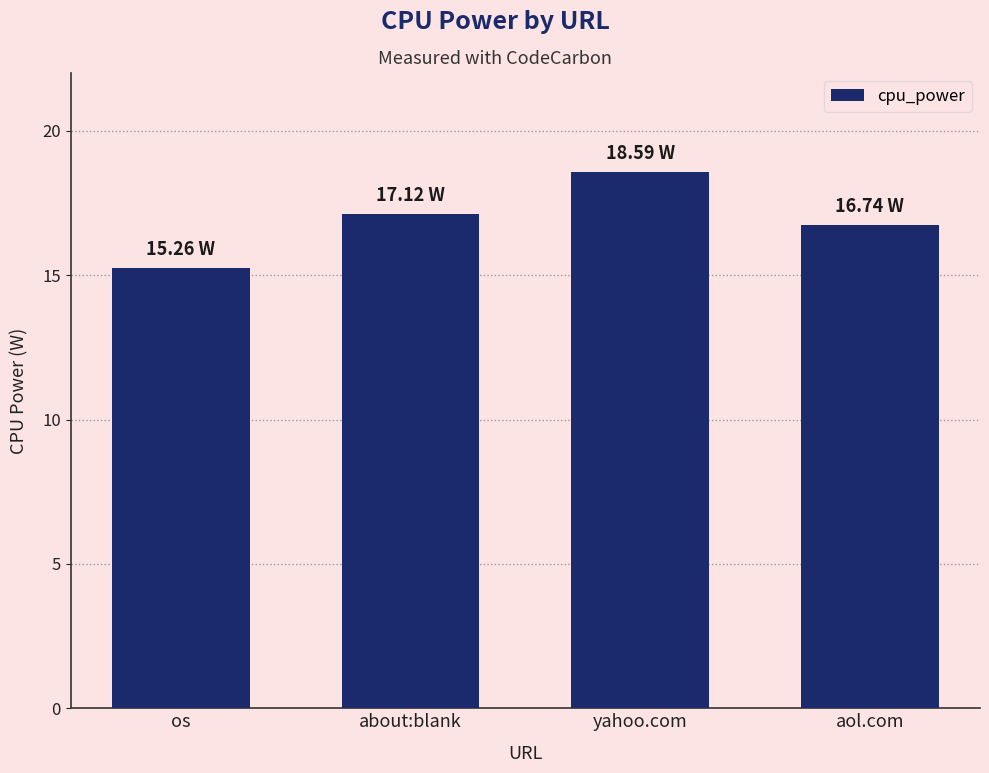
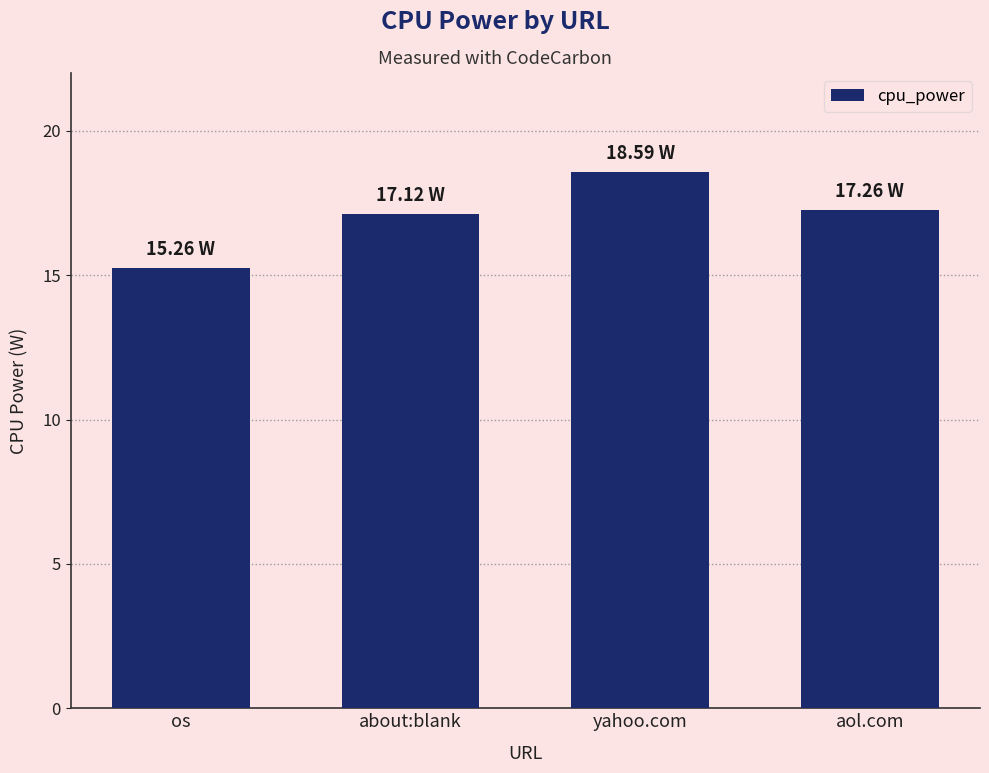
aol.com: 16.74 -> 17.26
